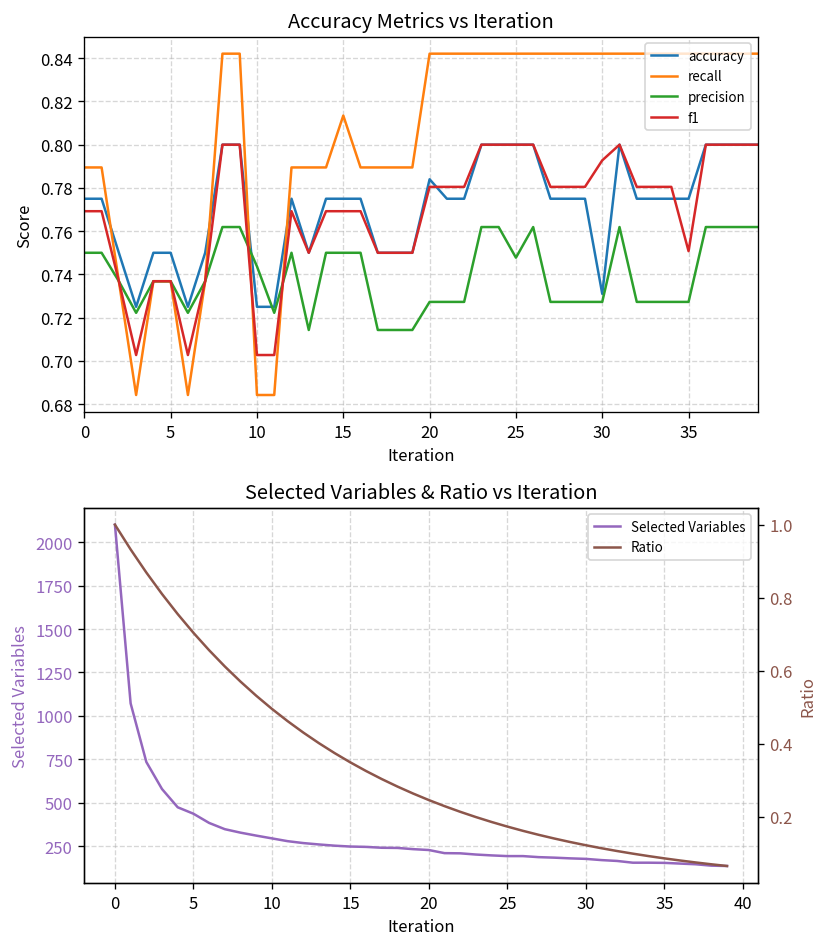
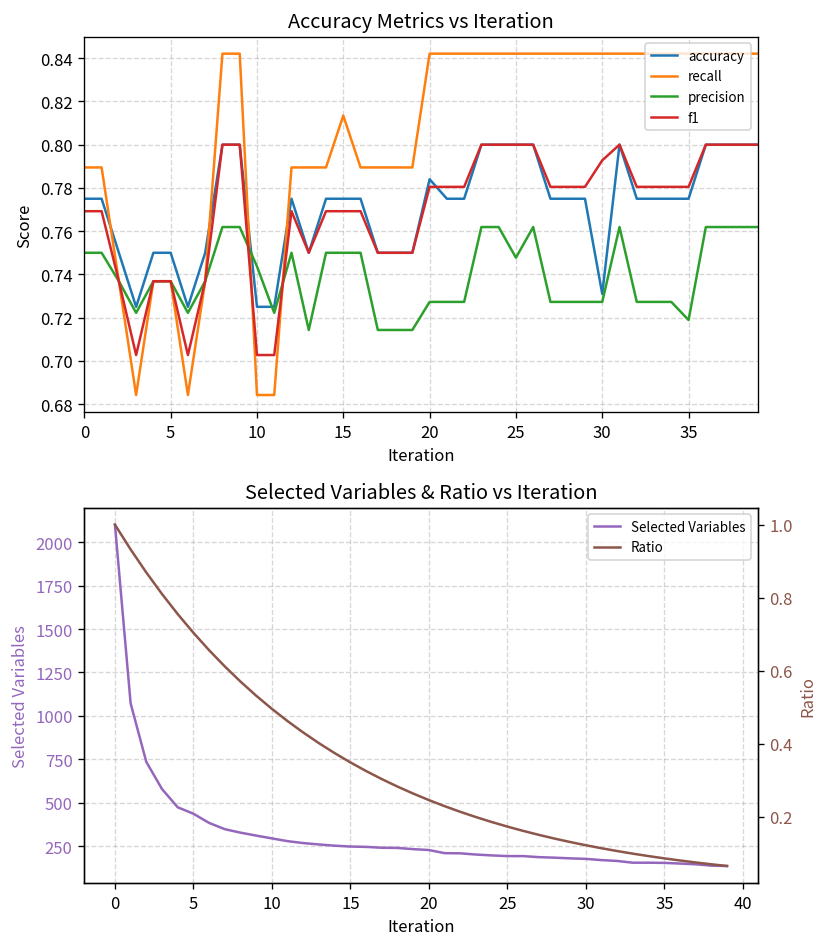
Accuracy Metrics vs Iteration, precision, 35: 0.727 -> 0.719
Accuracy Metrics vs Iteration, f1, 35: 0.751 -> 0.780
